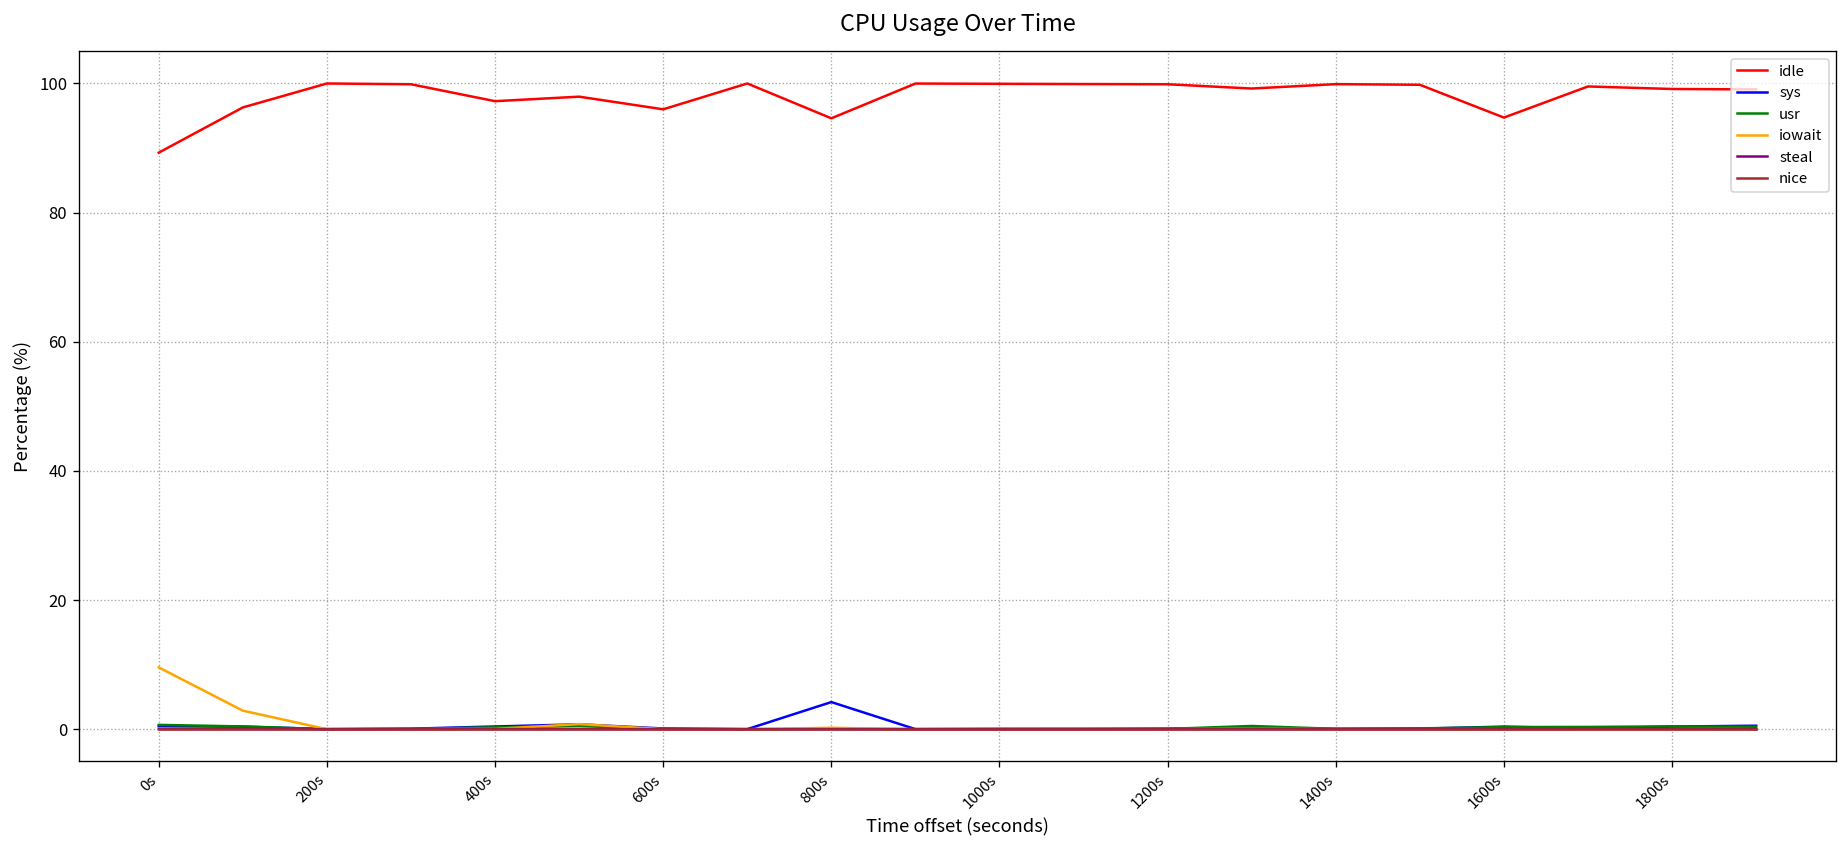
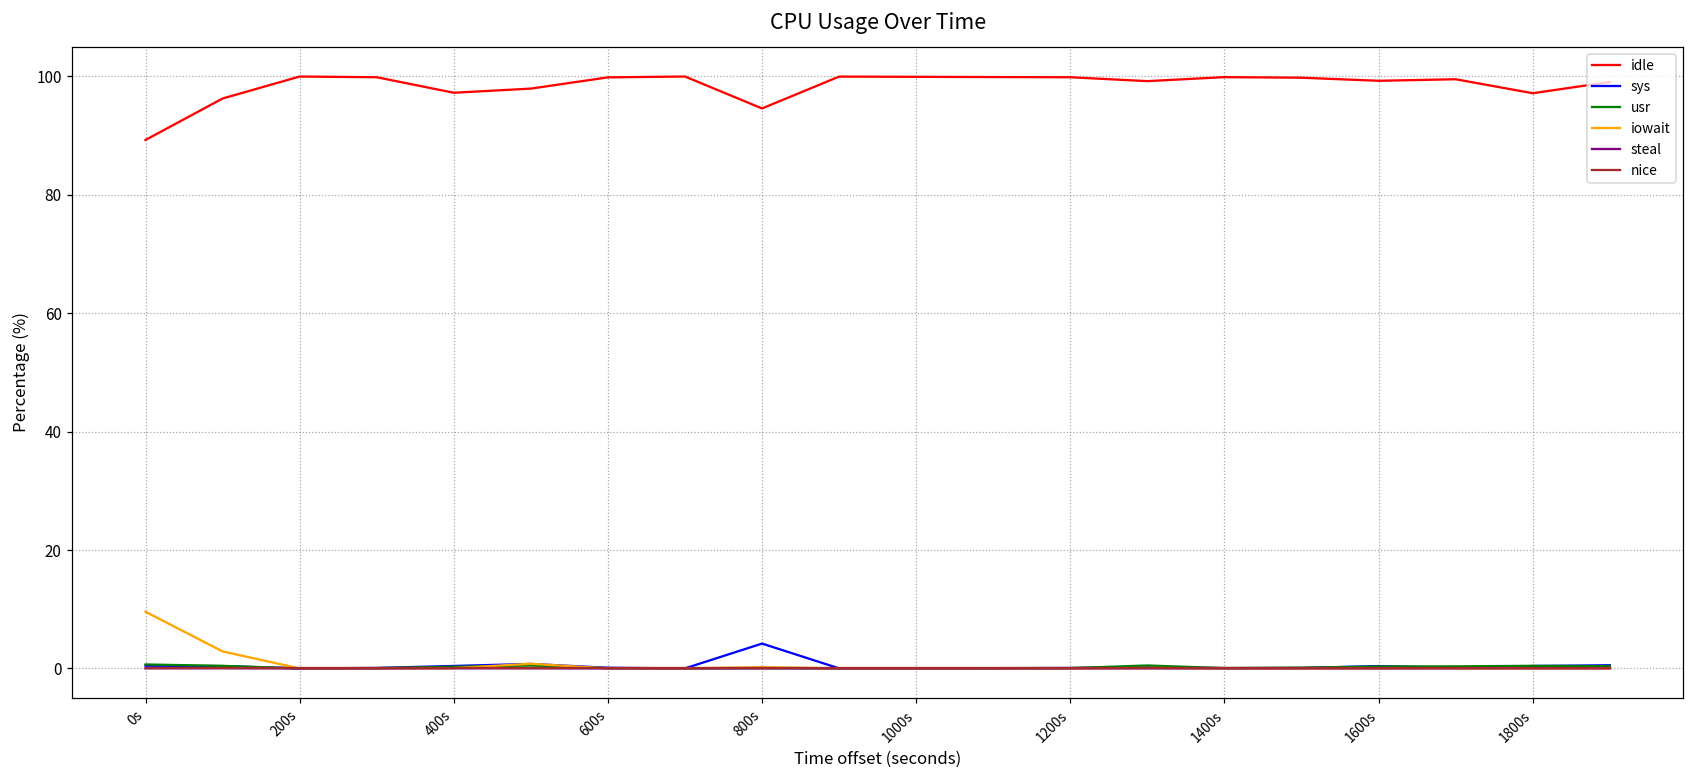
idle, 600s: 96 -> 100
idle, 1600s: 95 -> 99
idle, 1800s: 99 -> 97
